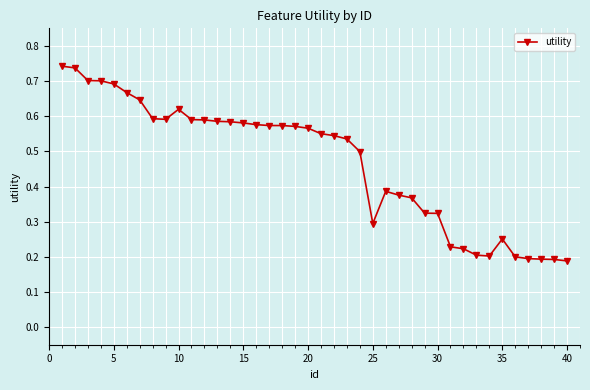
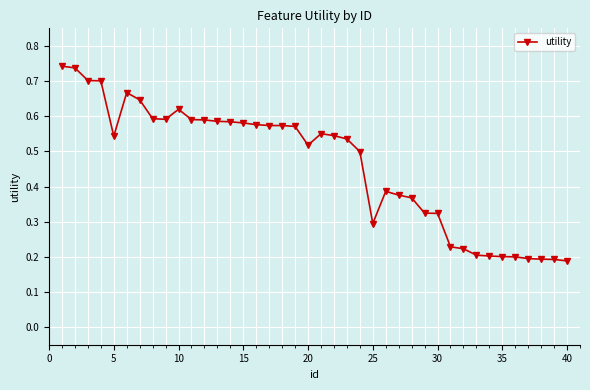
5: 0.69 -> 0.54
20: 0.57 -> 0.52
35: 0.25 -> 0.20
